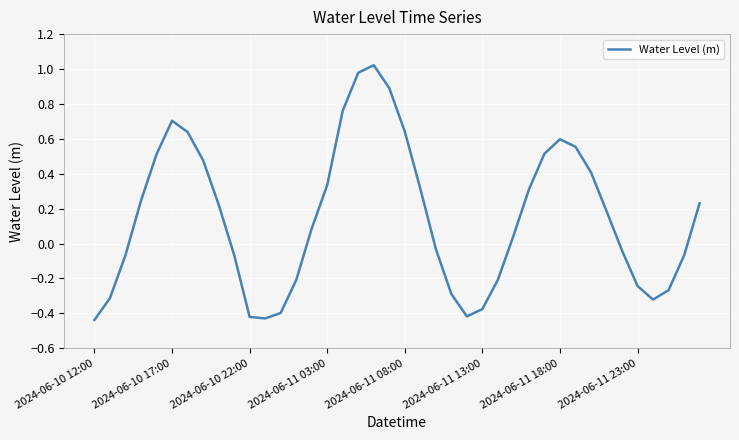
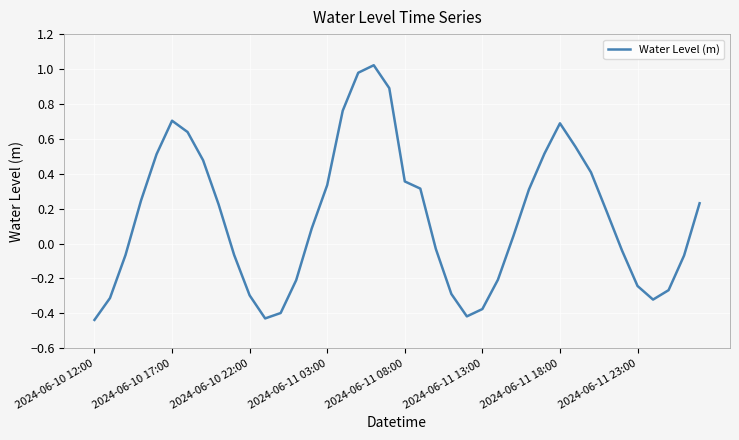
2024-06-10 22:00: -0.42 -> -0.30
2024-06-11 08:00: 0.64 -> 0.36
2024-06-11 18:00: 0.60 -> 0.69
